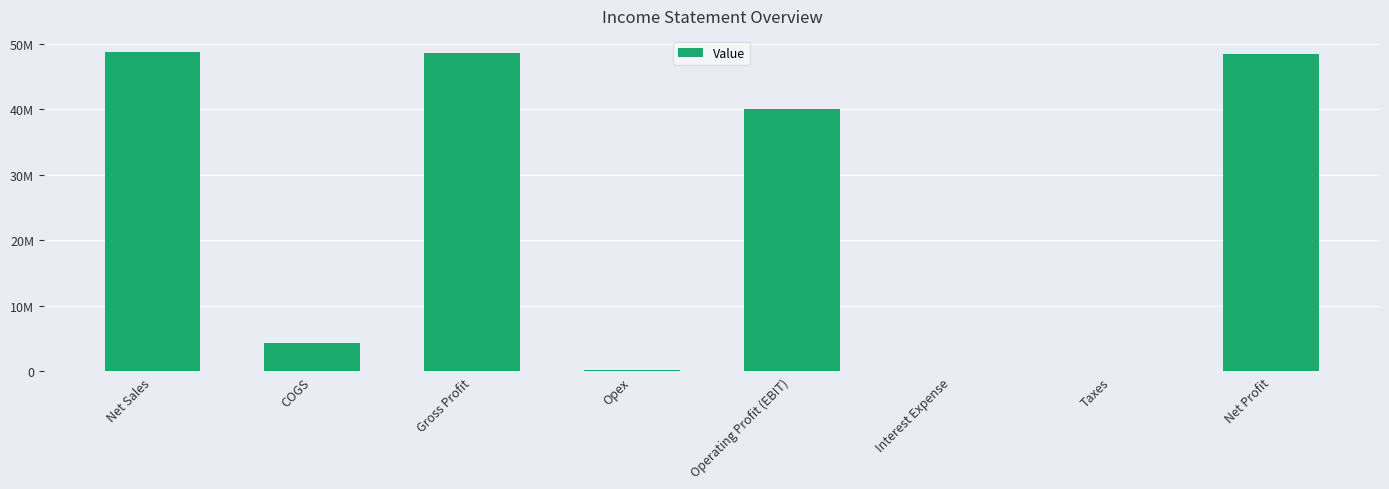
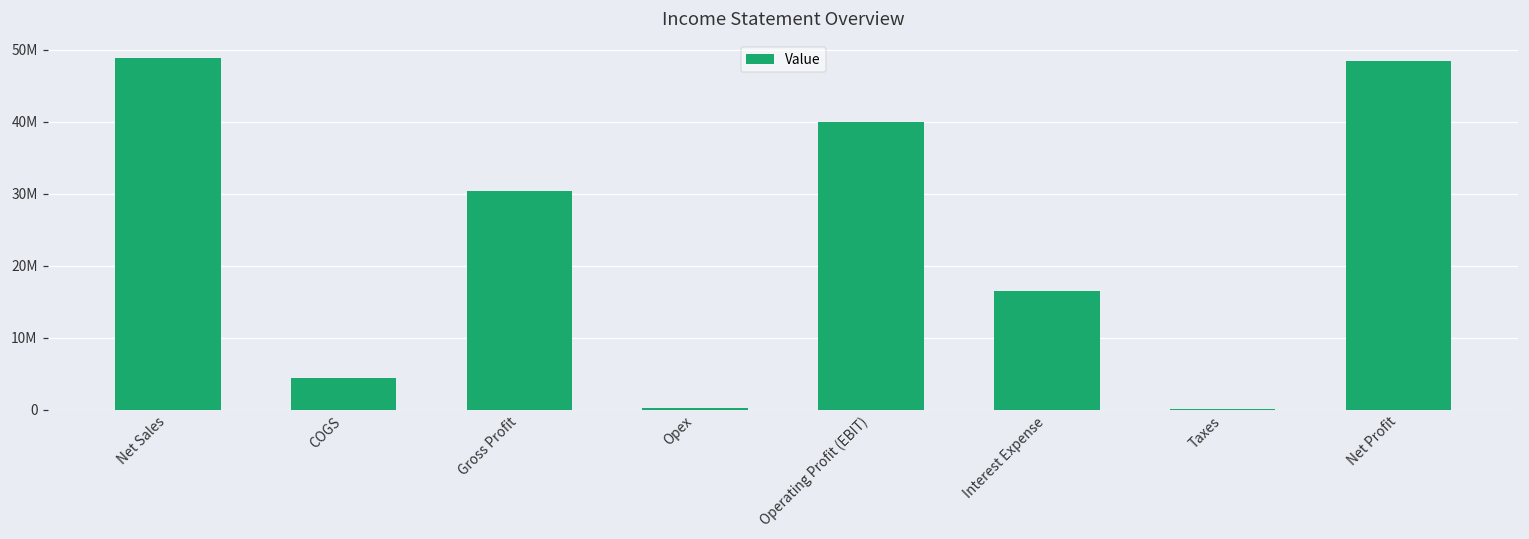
Gross Profit: 49000000 -> 30000000
Interest Expense: 0 -> 16000000
